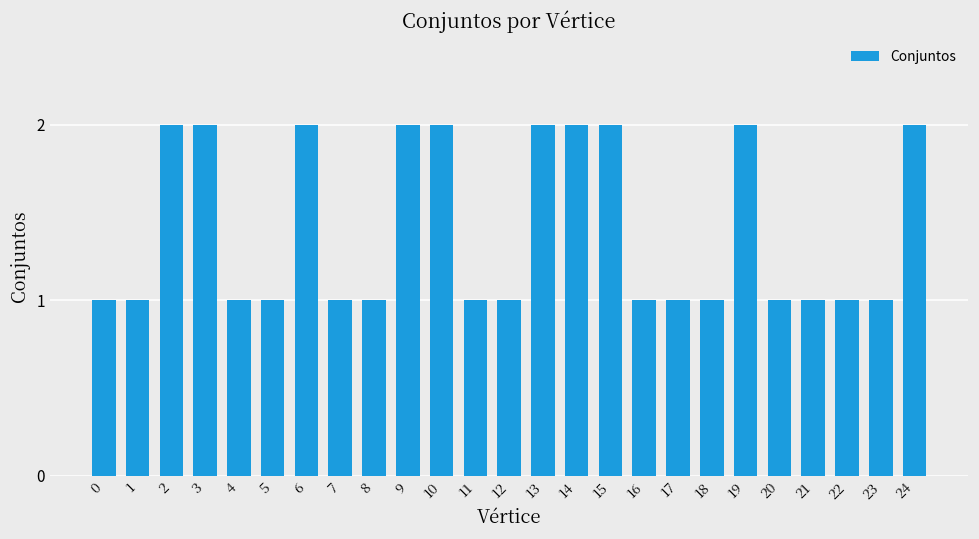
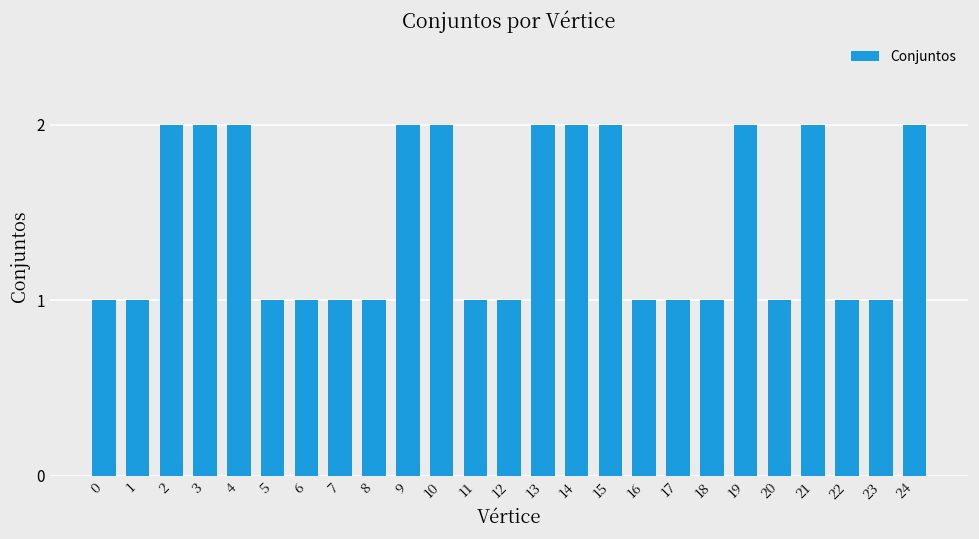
4: 1 -> 2
6: 2 -> 1
21: 1 -> 2
